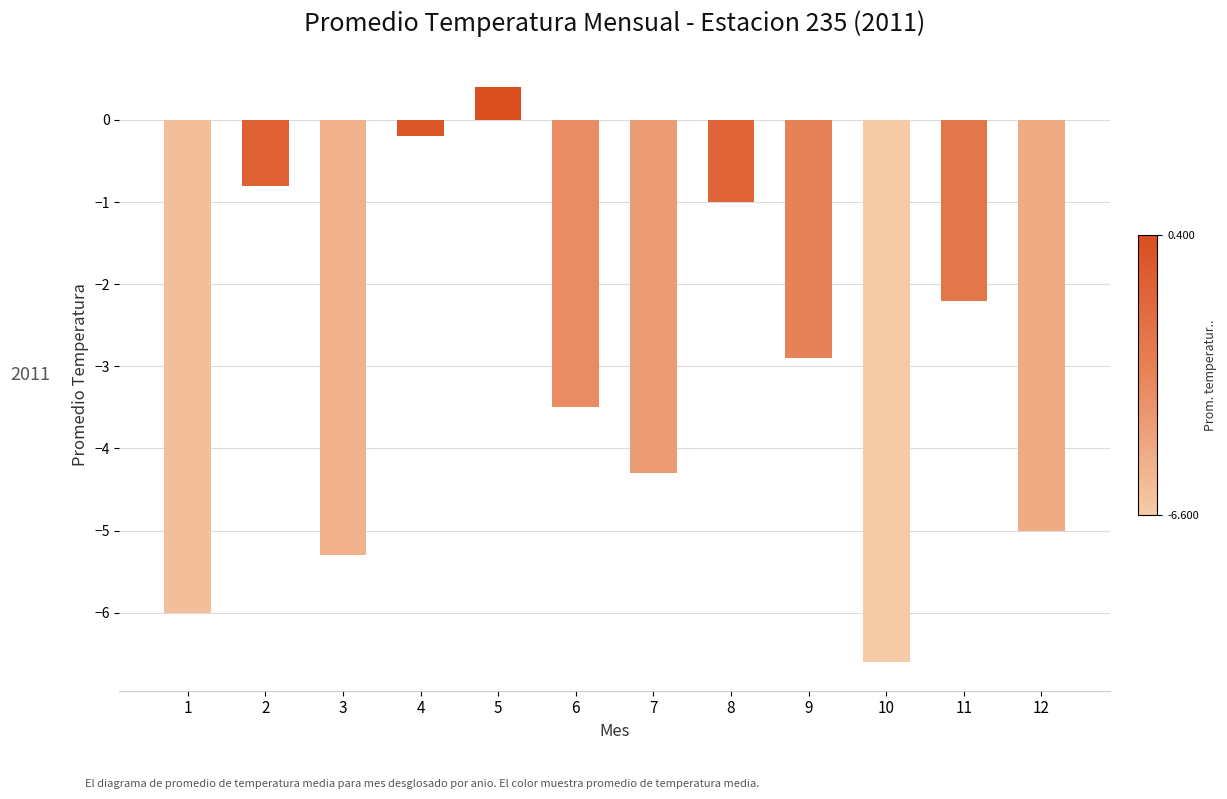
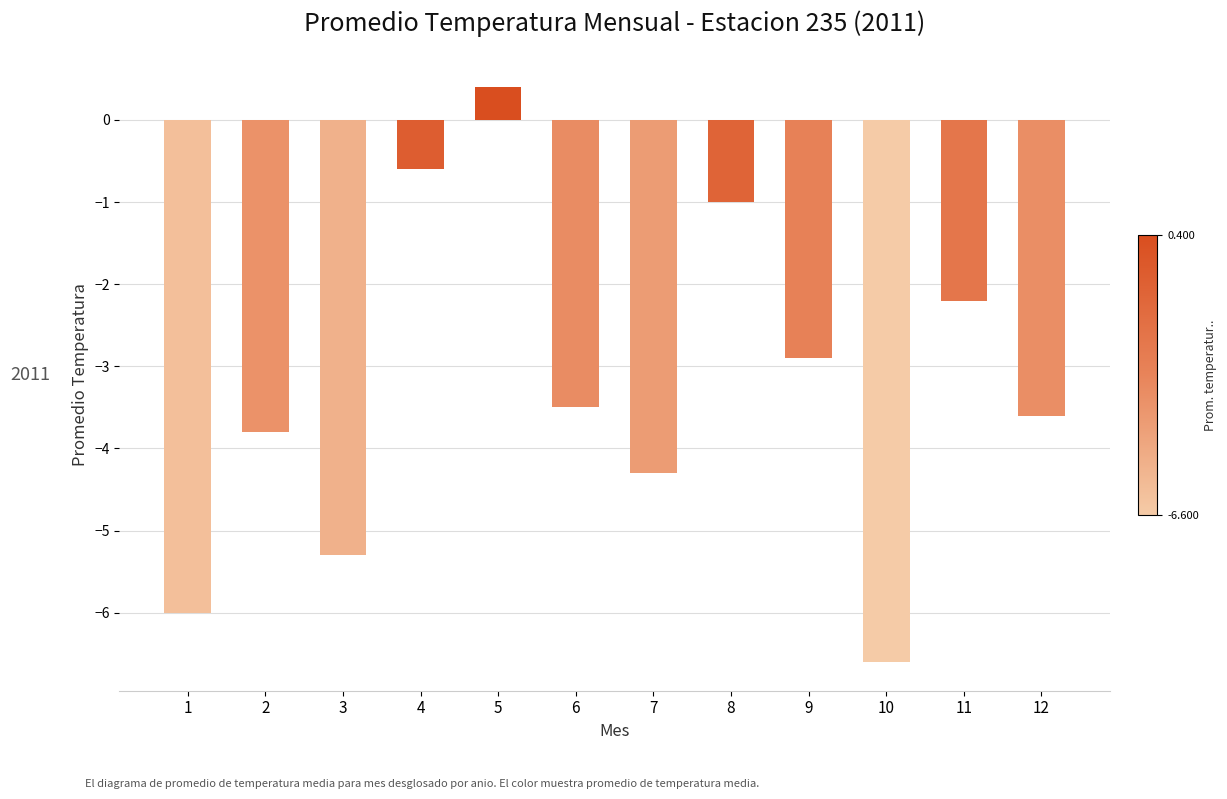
2: -0.8 -> -3.8
4: -0.2 -> -0.6
12: -5.0 -> -3.6
